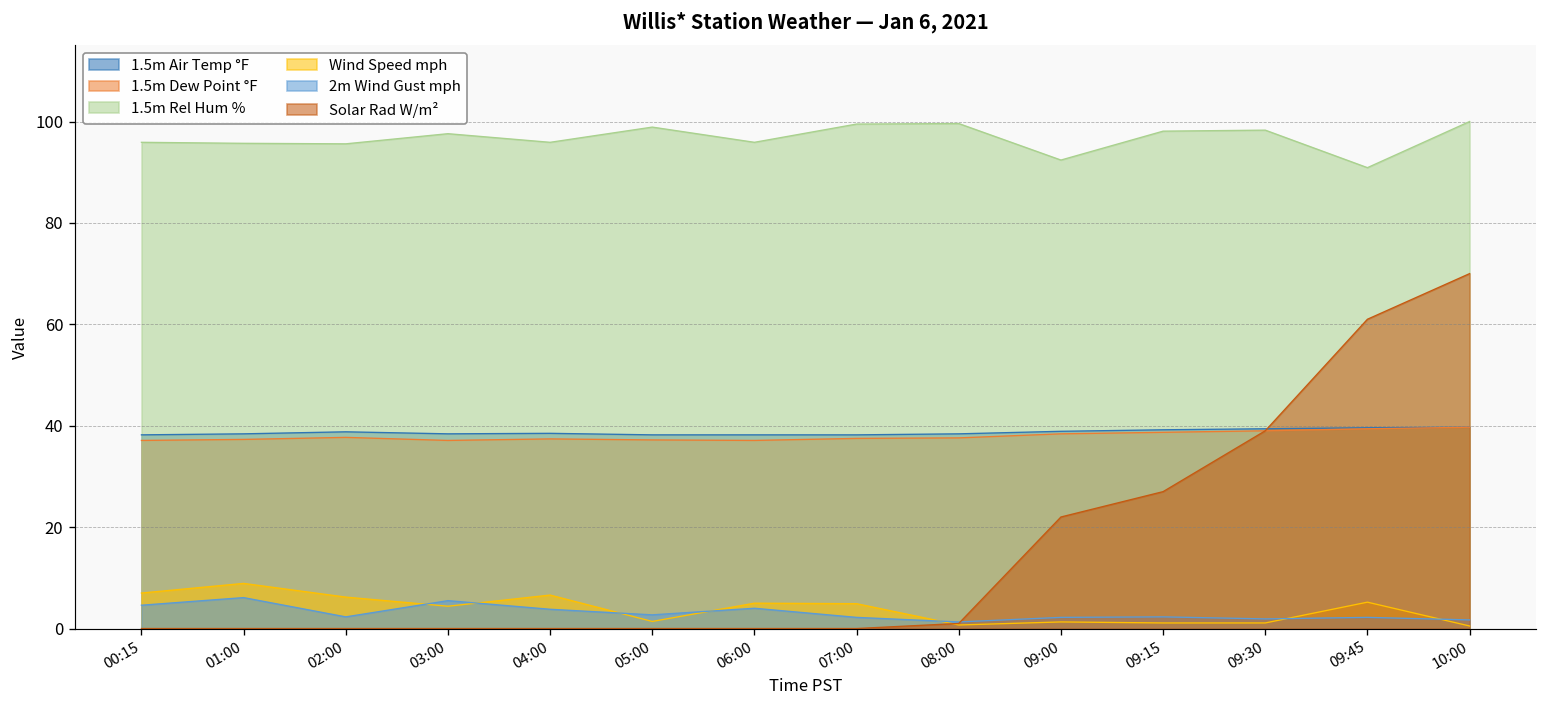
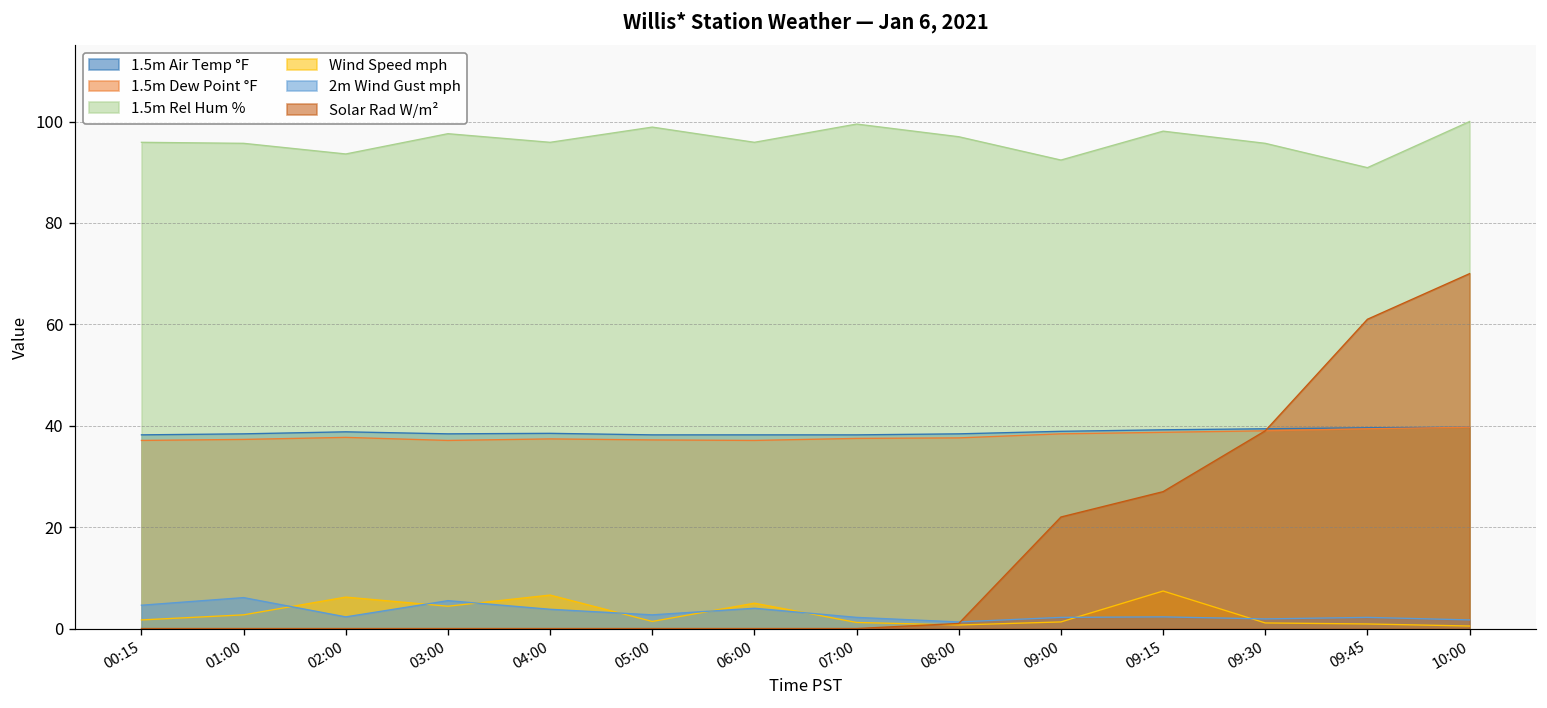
Wind Speed mph, 00:15: 7 -> 2
Wind Speed mph, 01:00: 9 -> 3
1.5m Rel Hum %, 02:00: 96 -> 94
Wind Speed mph, 07:00: 5 -> 1
1.5m Rel Hum %, 08:00: 100 -> 97
Wind Speed mph, 09:15: 1 -> 7
1.5m Rel Hum %, 09:30: 98 -> 96
Wind Speed mph, 09:45: 5 -> 1
